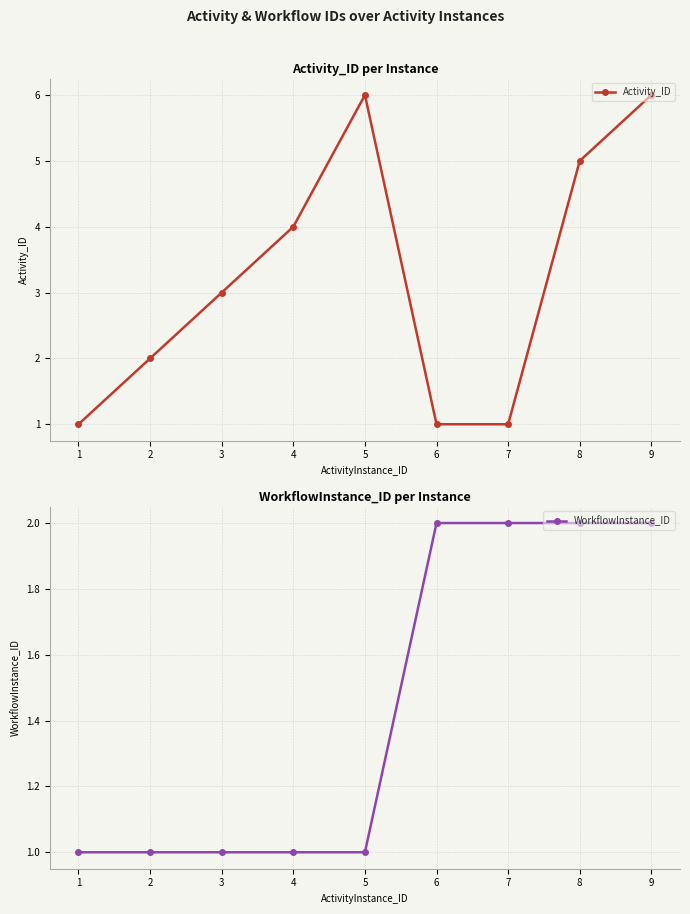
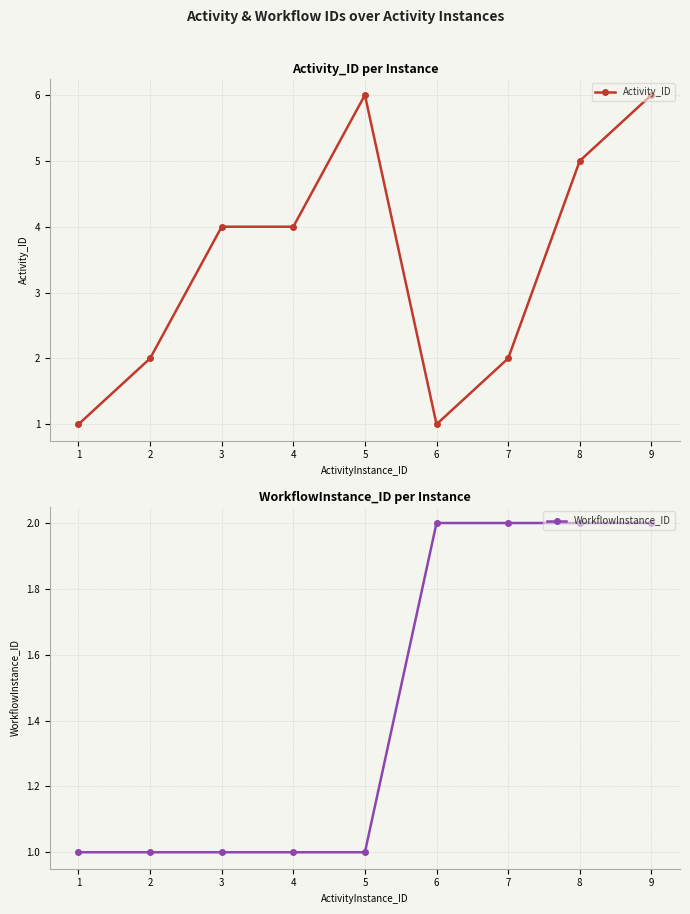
Activity_ID per Instance, 3: 3 -> 4
Activity_ID per Instance, 7: 1 -> 2
